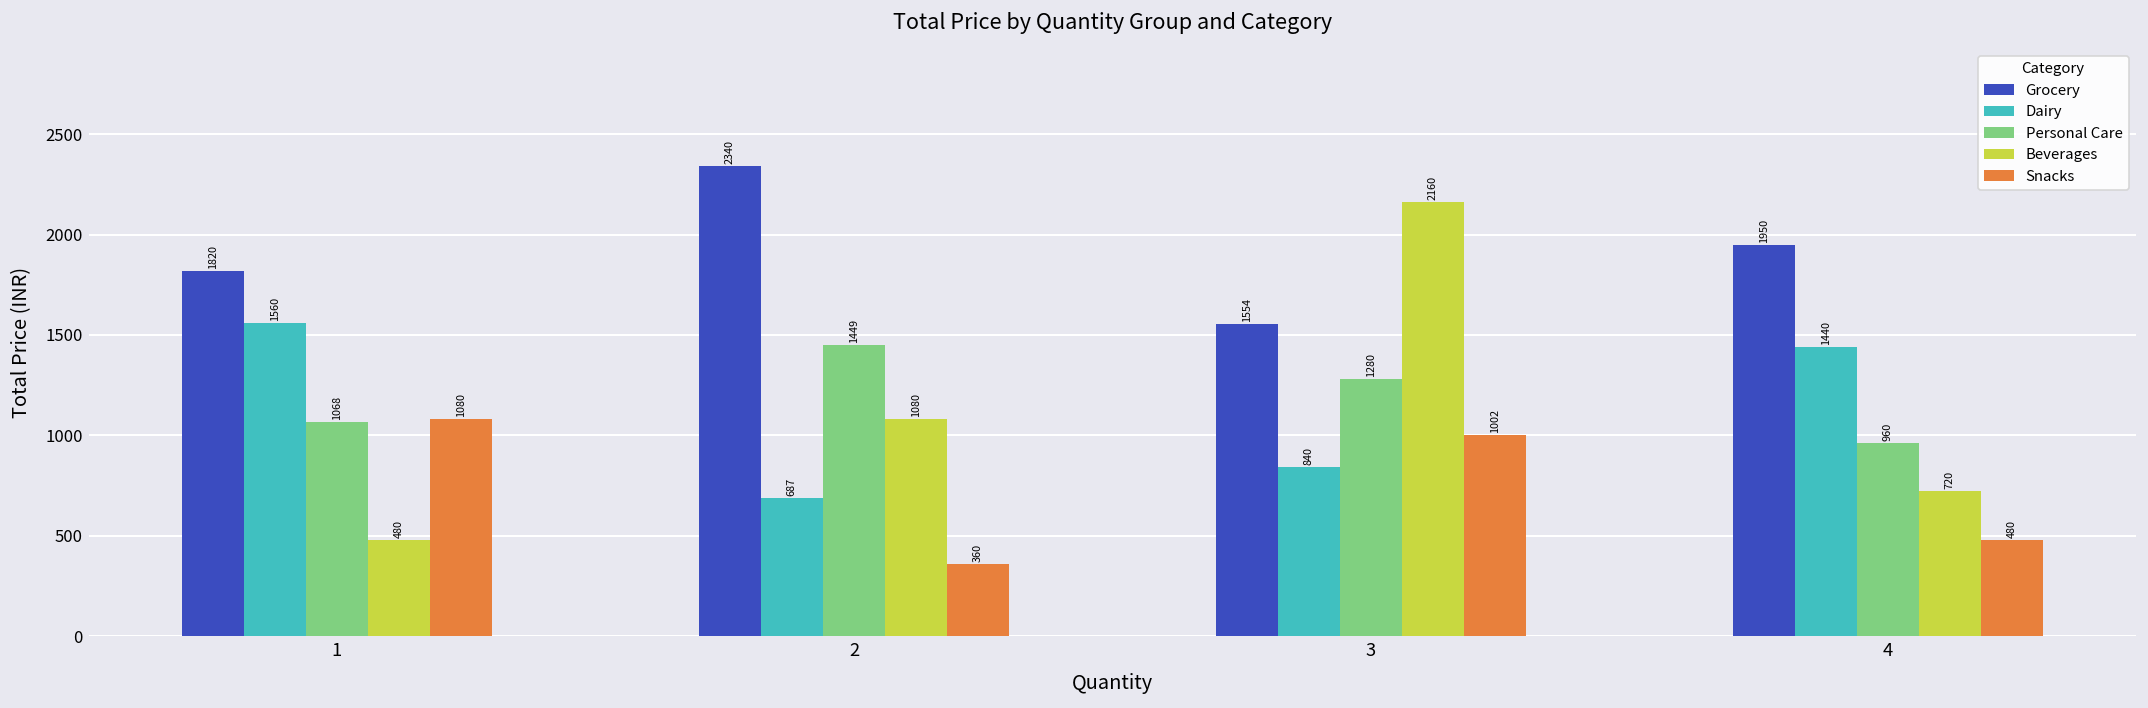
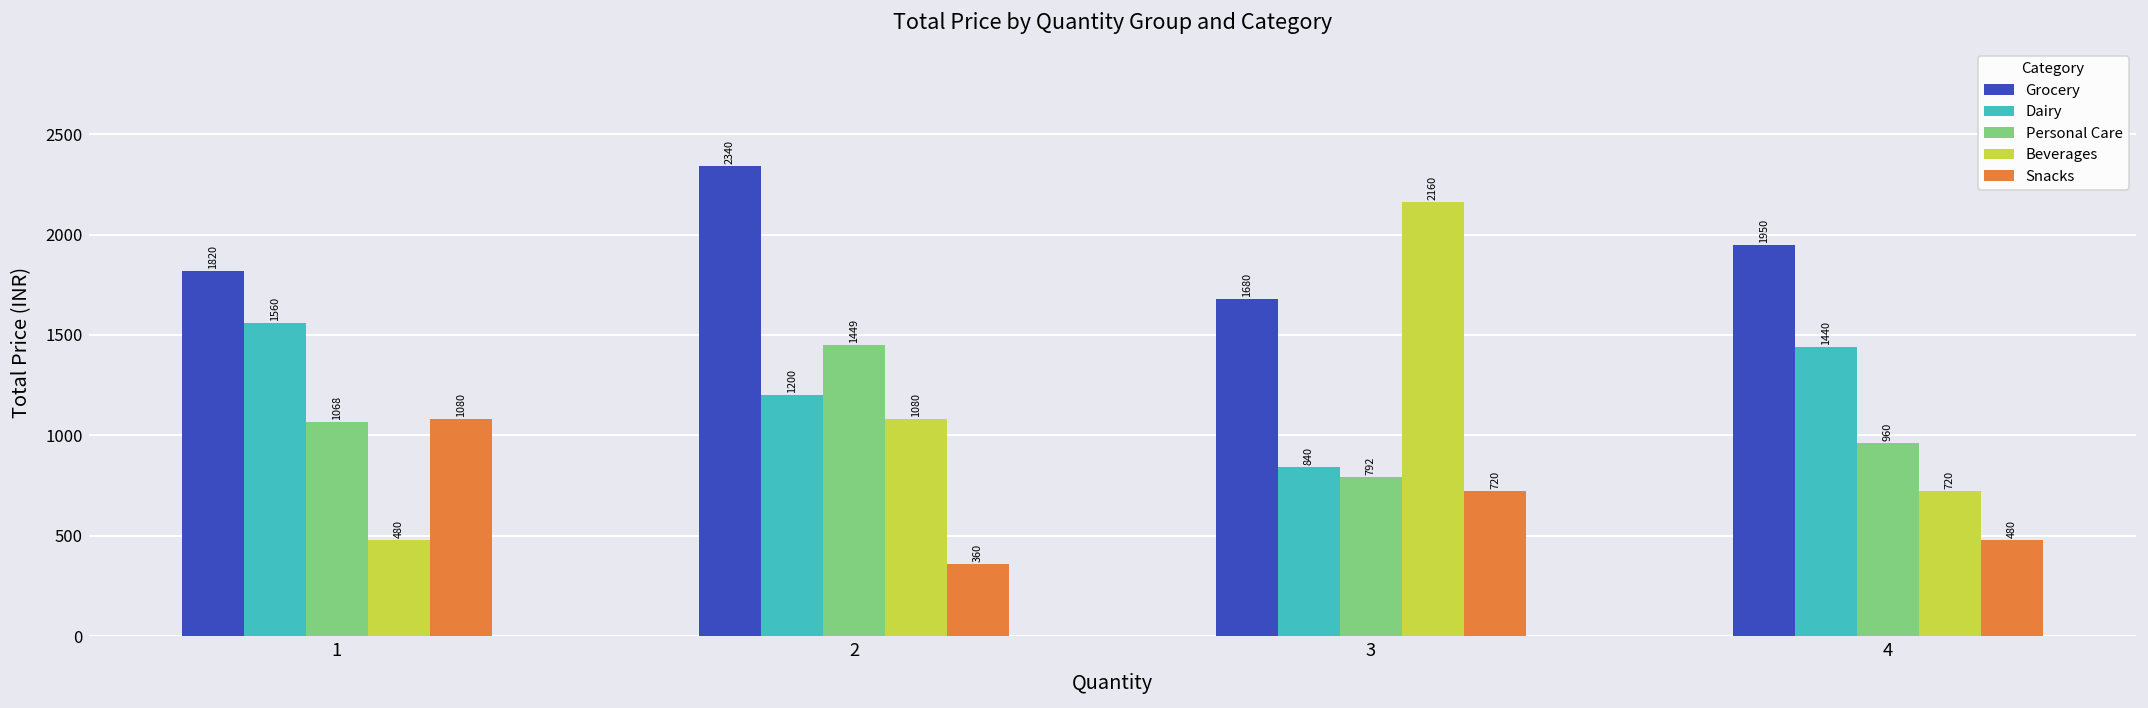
Dairy, 2: 687 -> 1200
Grocery, 3: 1554 -> 1680
Personal Care, 3: 1280 -> 792
Snacks, 3: 1002 -> 720
